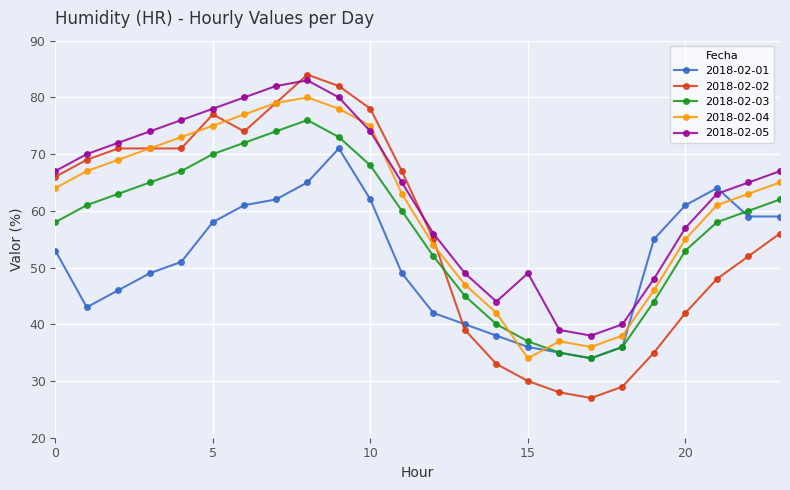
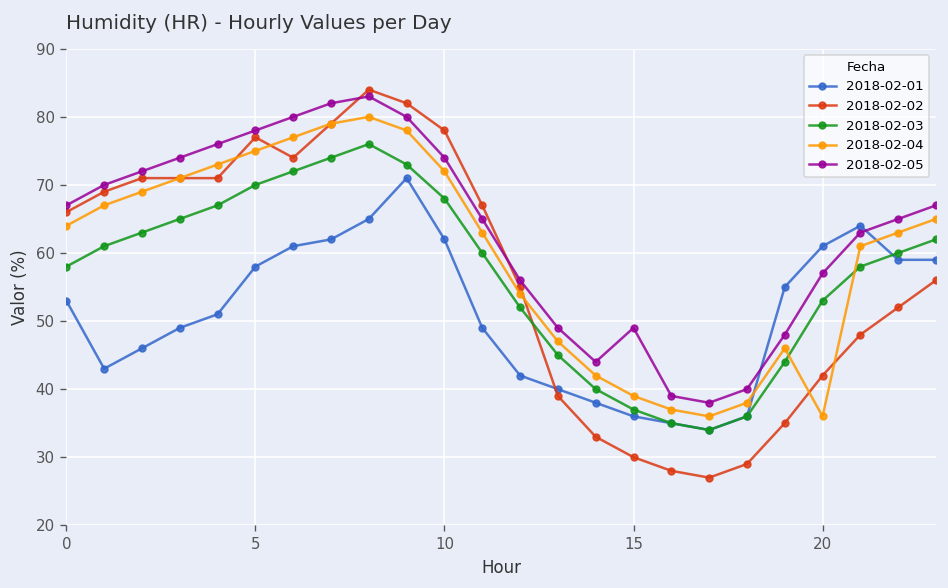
2018-02-04, 10: 75 -> 72
2018-02-04, 15: 34 -> 39
2018-02-04, 20: 55 -> 36
